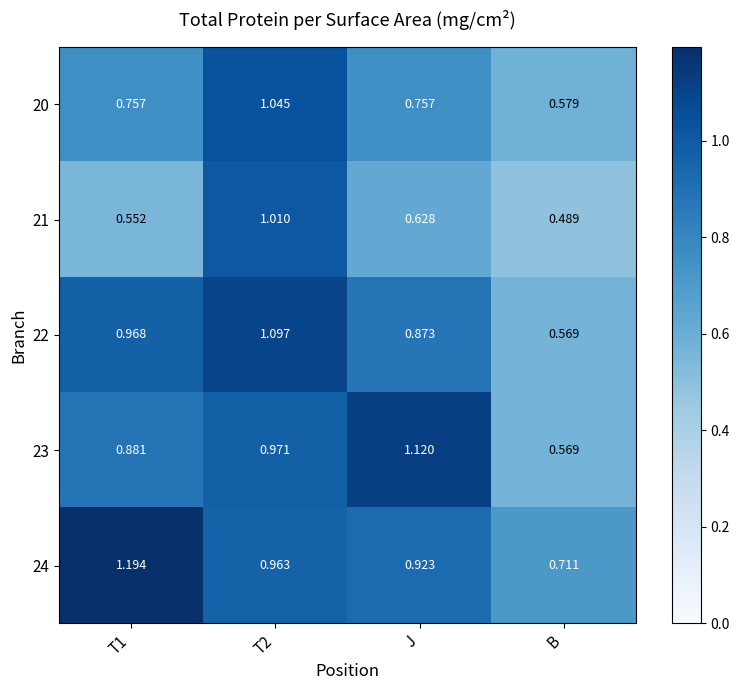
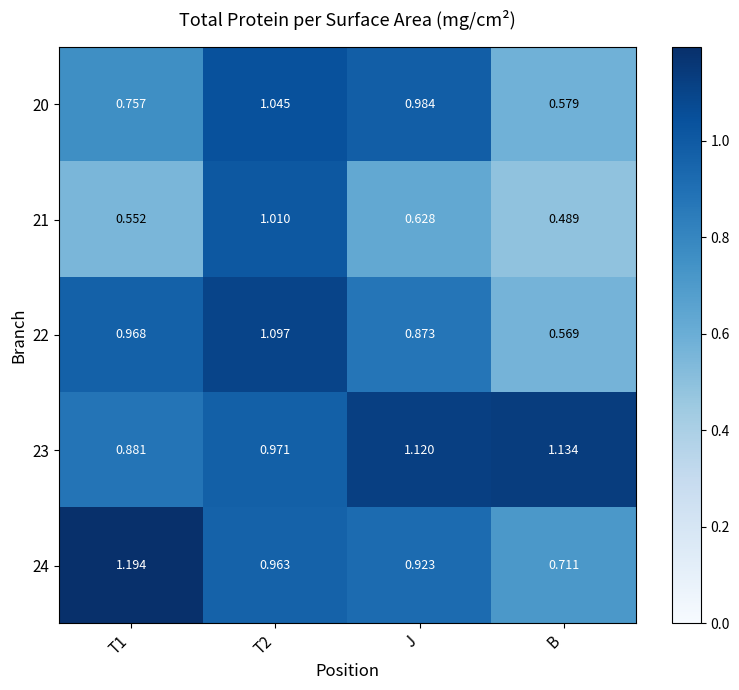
20, J: 0.757 -> 0.984
23, B: 0.569 -> 1.134
